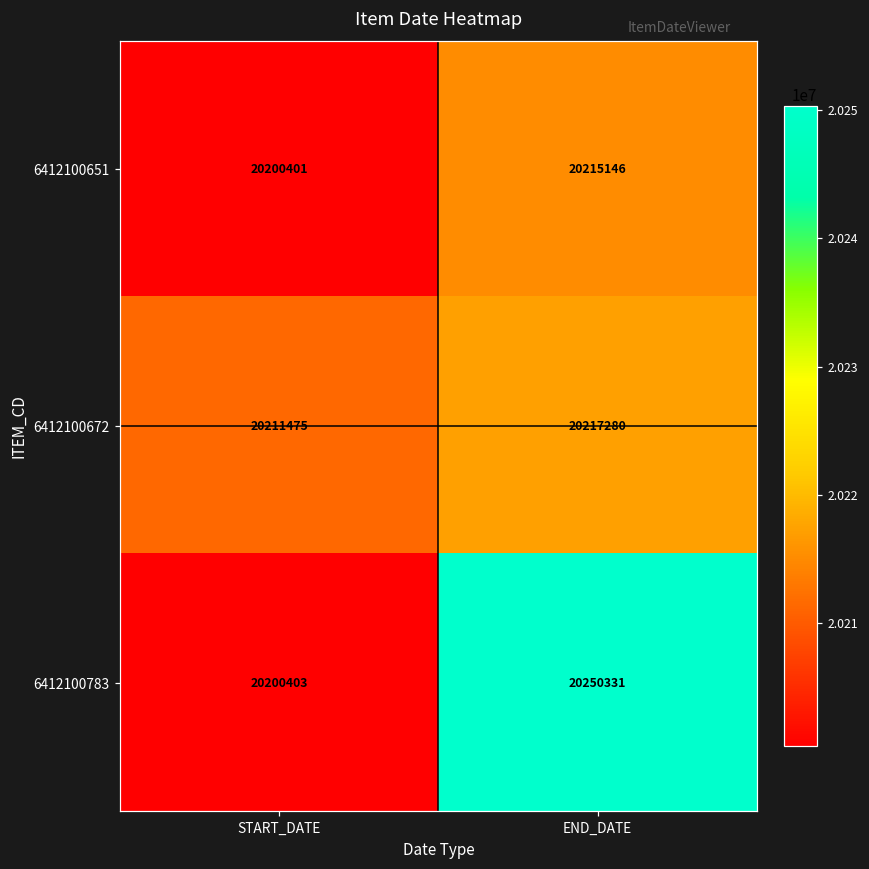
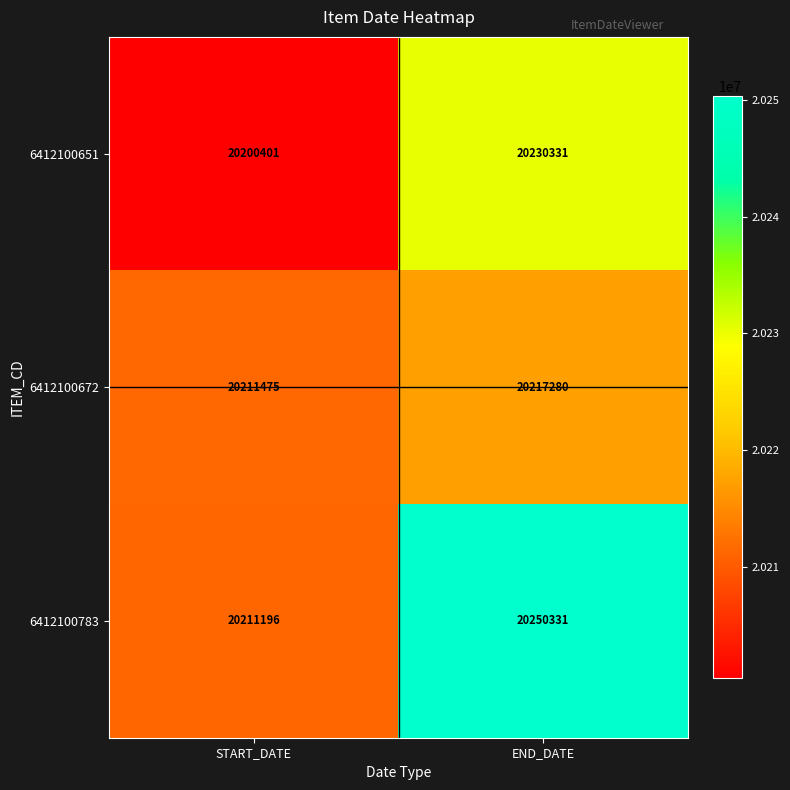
6412100651, END_DATE: 20215146 -> 20230331
6412100783, START_DATE: 20200403 -> 20211196
